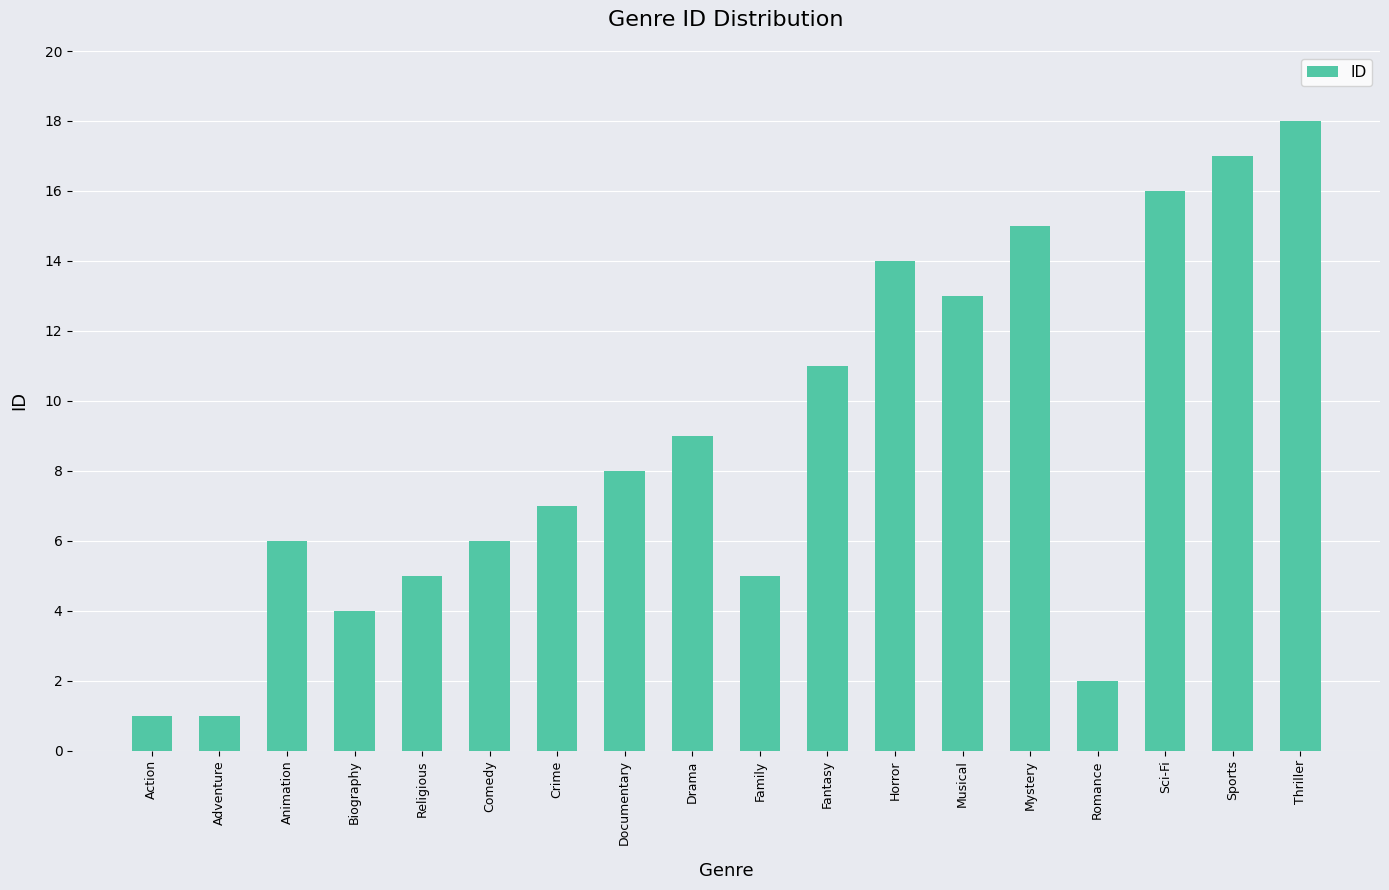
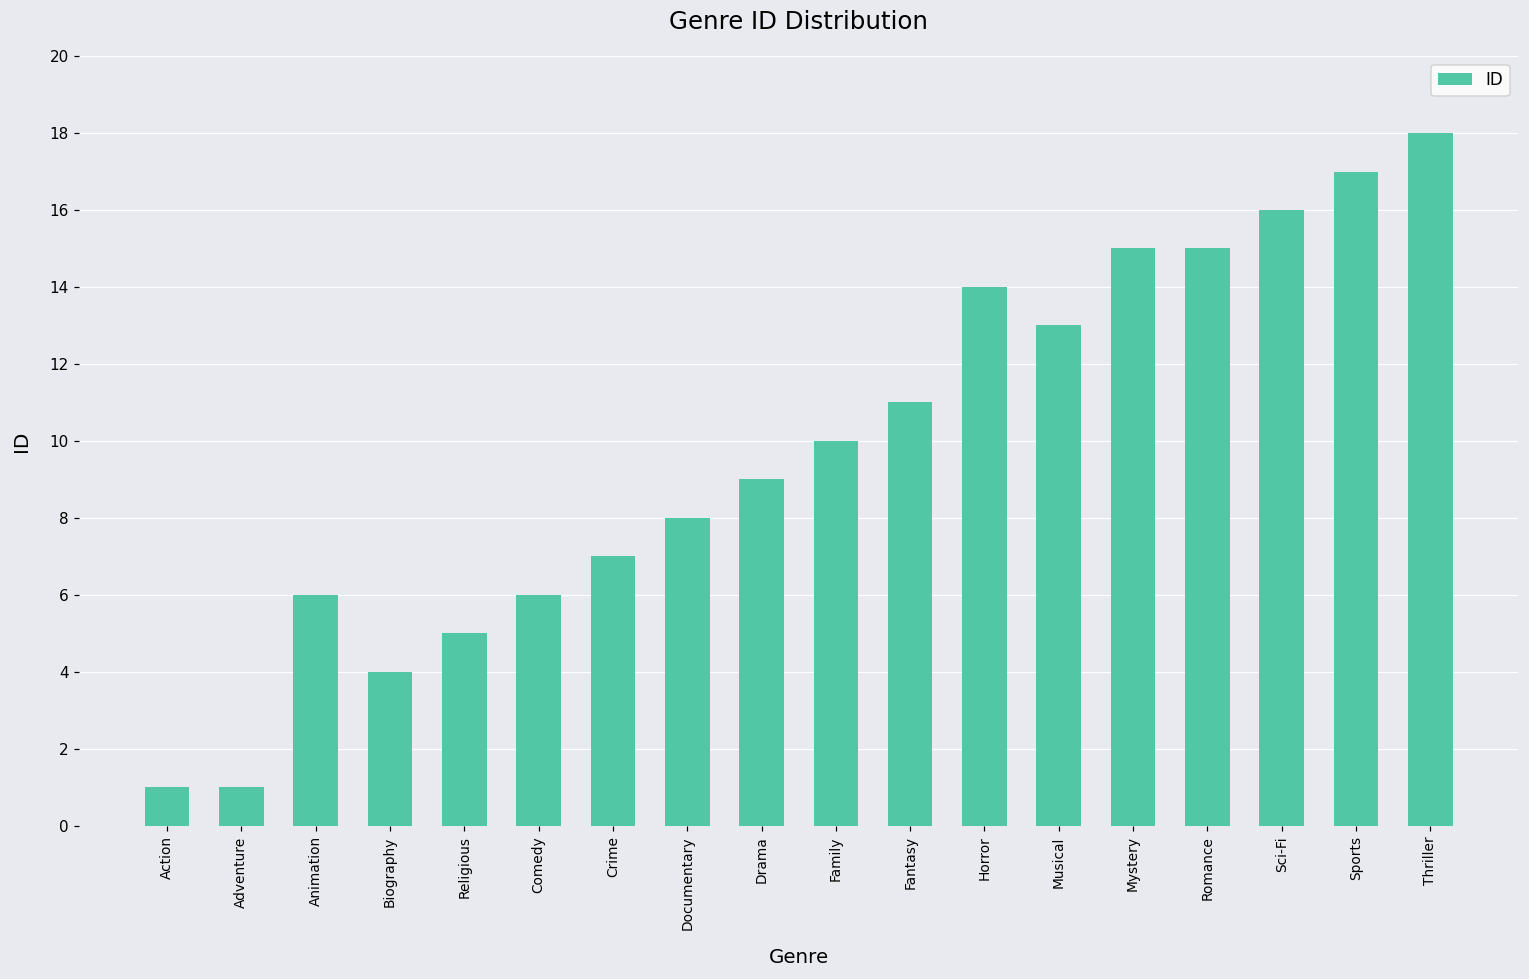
Family: 5 -> 10
Romance: 2 -> 15
